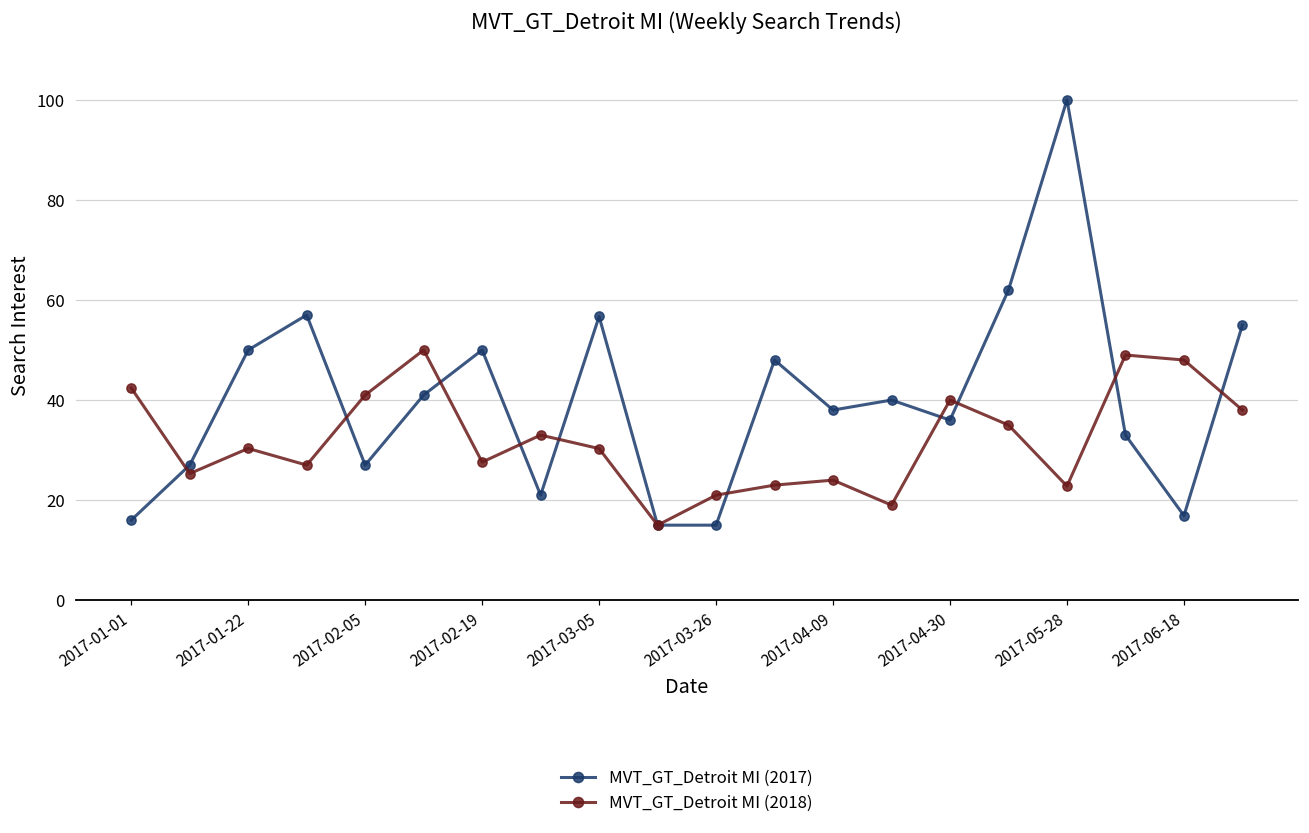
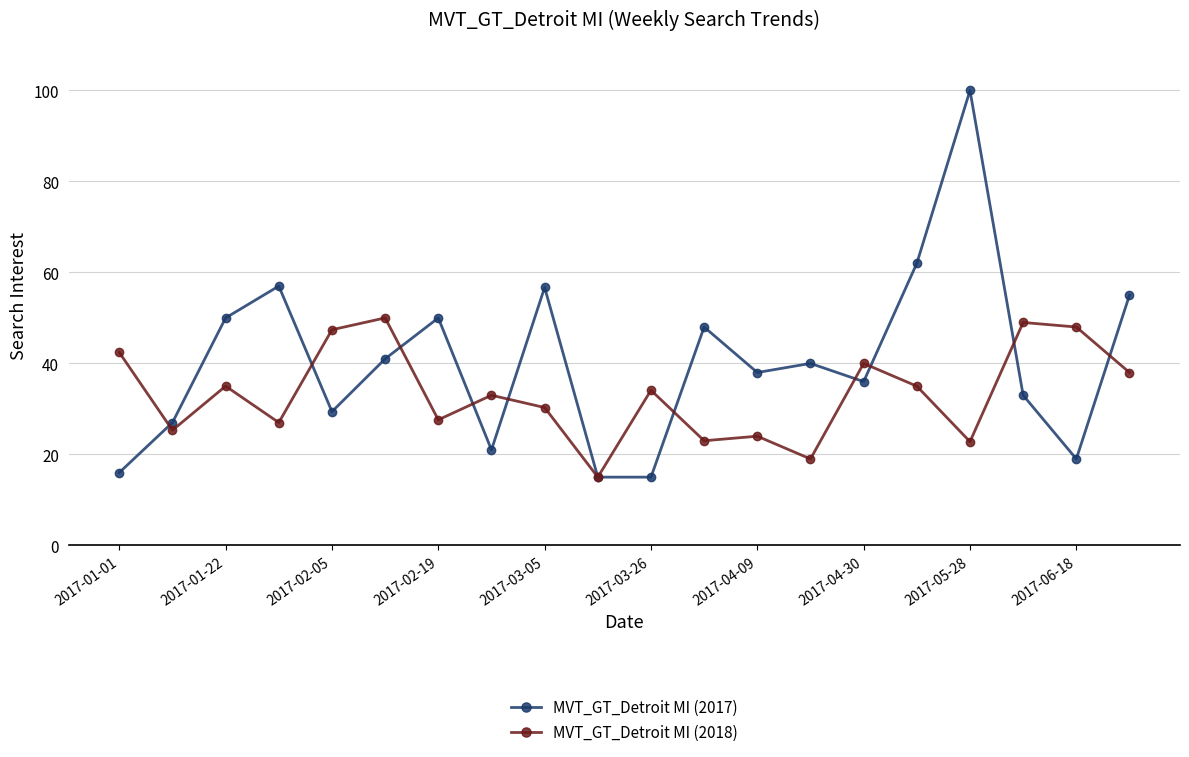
MVT_GT_Detroit MI (2018), 2017-01-22: 30 -> 35
MVT_GT_Detroit MI (2017), 2017-02-05: 27 -> 29
MVT_GT_Detroit MI (2018), 2017-02-05: 41 -> 47
MVT_GT_Detroit MI (2018), 2017-03-26: 21 -> 34
MVT_GT_Detroit MI (2017), 2017-06-18: 17 -> 19
